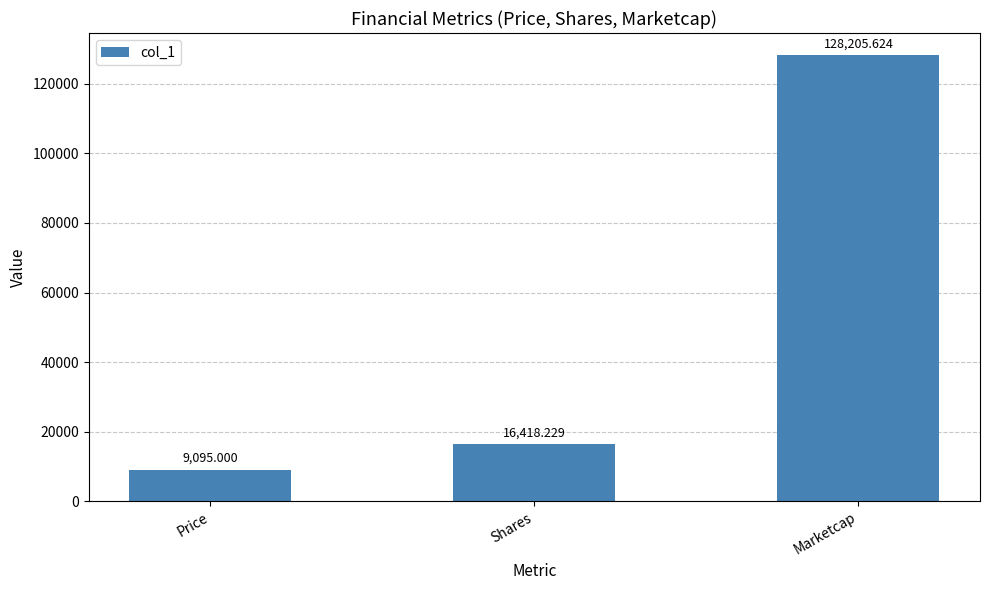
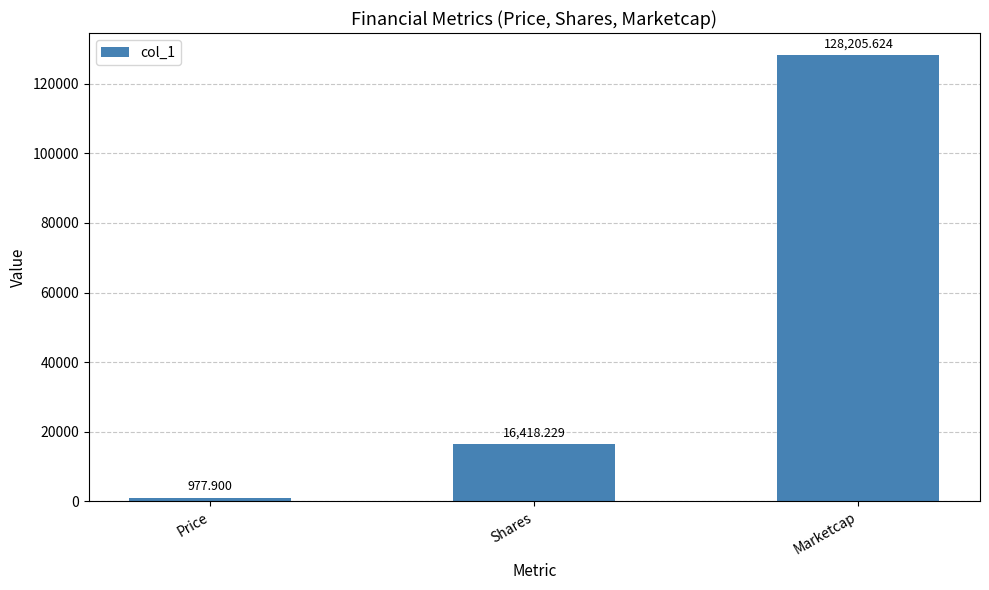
Price: 9,095.000 -> 977.900
